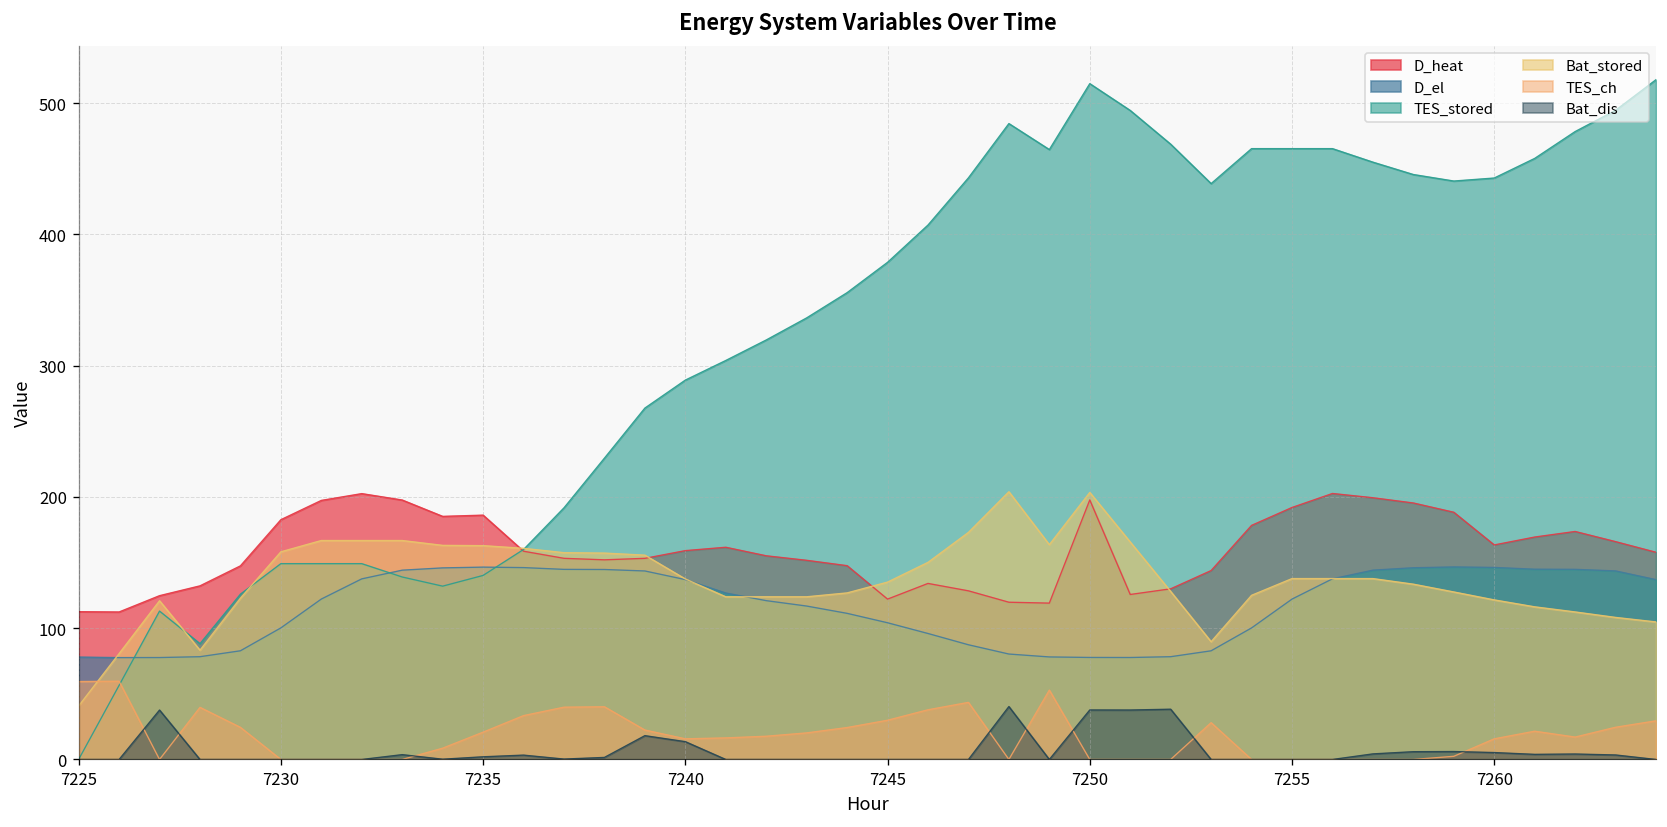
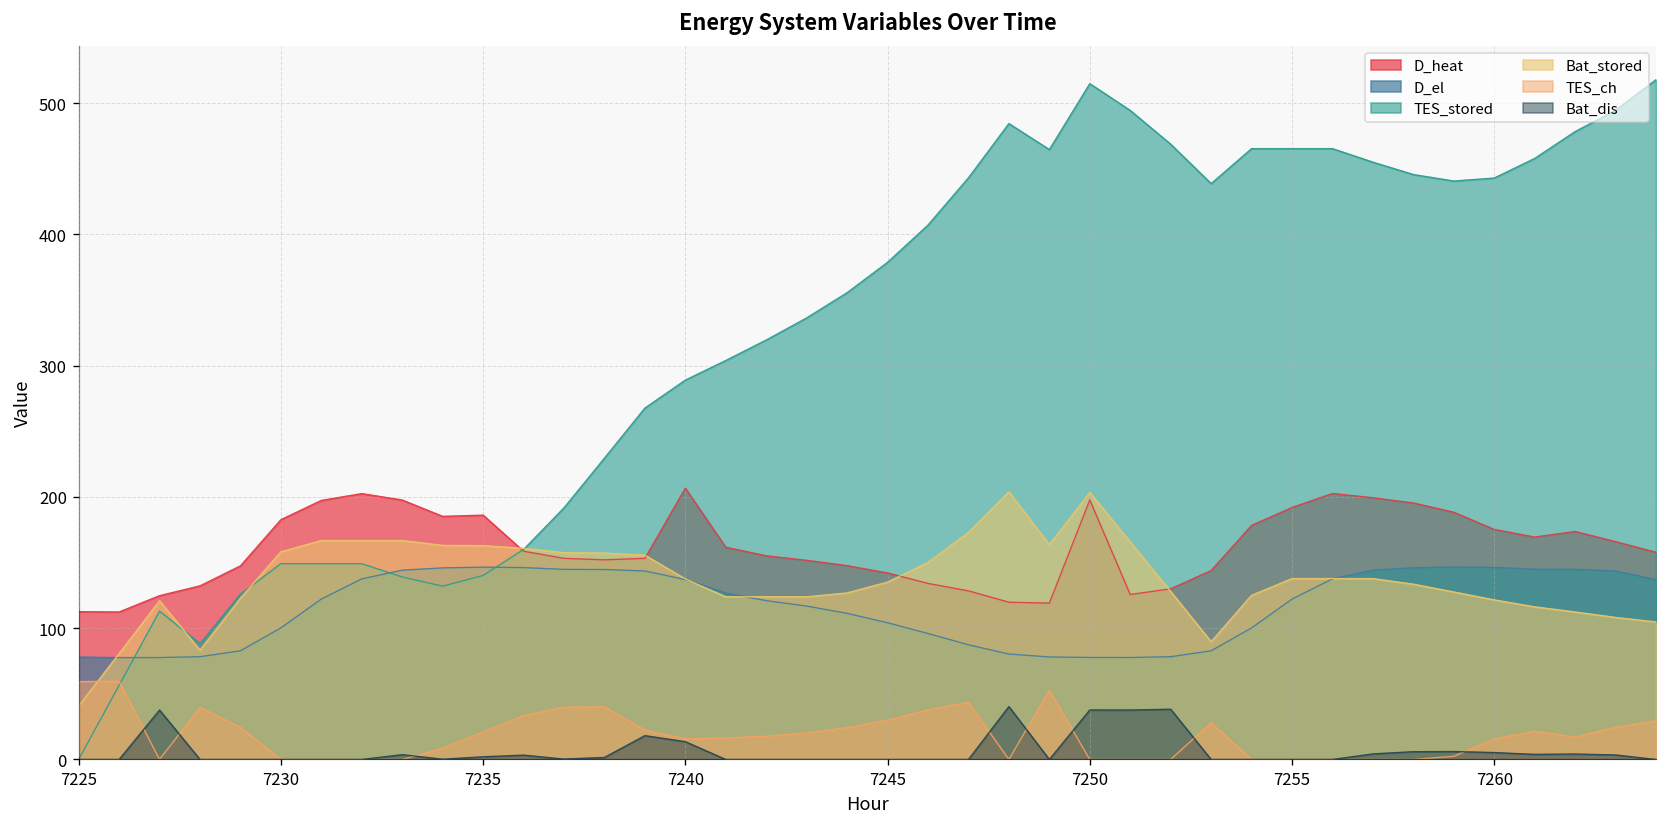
D_heat, 7240: 159 -> 207
D_heat, 7245: 122 -> 142
D_heat, 7260: 163 -> 175
